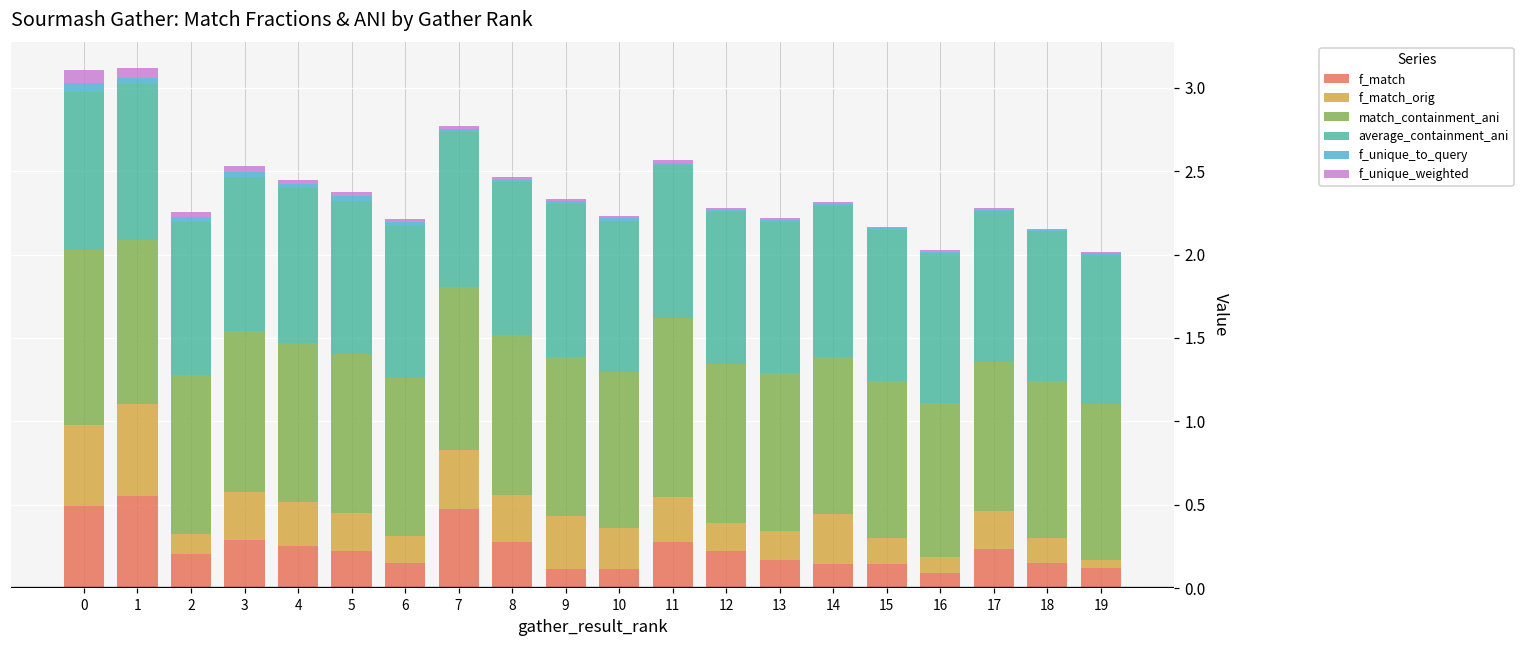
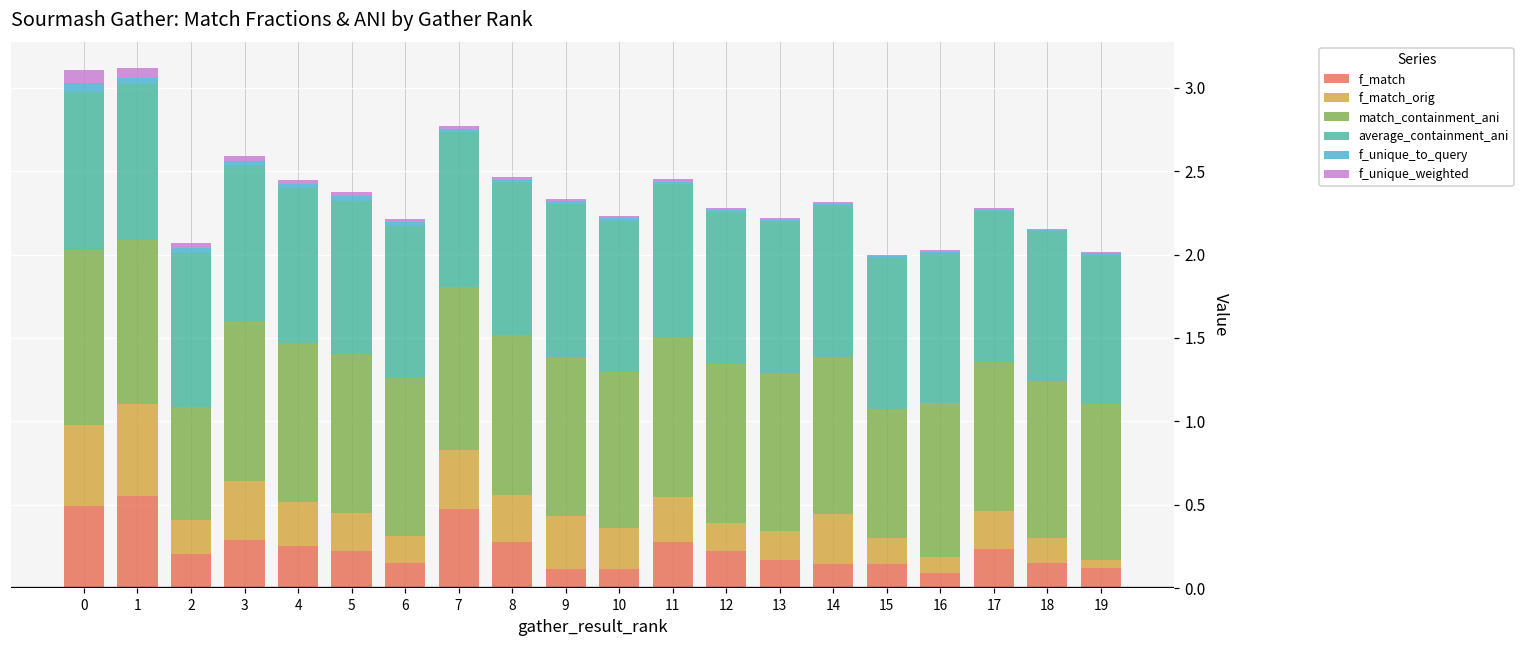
f_match_orig, 2: 0.12 -> 0.21
match_containment_ani, 2: 0.95 -> 0.68
f_match_orig, 3: 0.29 -> 0.35
match_containment_ani, 11: 1.07 -> 0.96
match_containment_ani, 15: 0.94 -> 0.77
